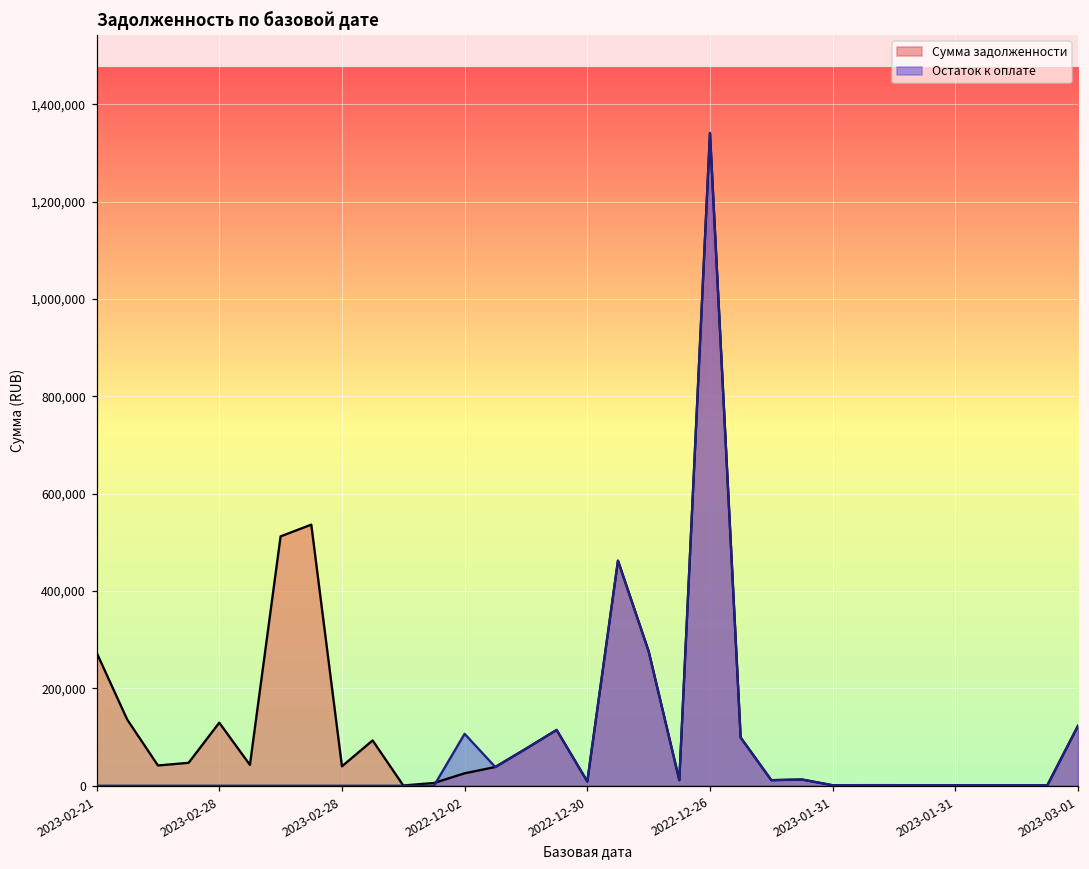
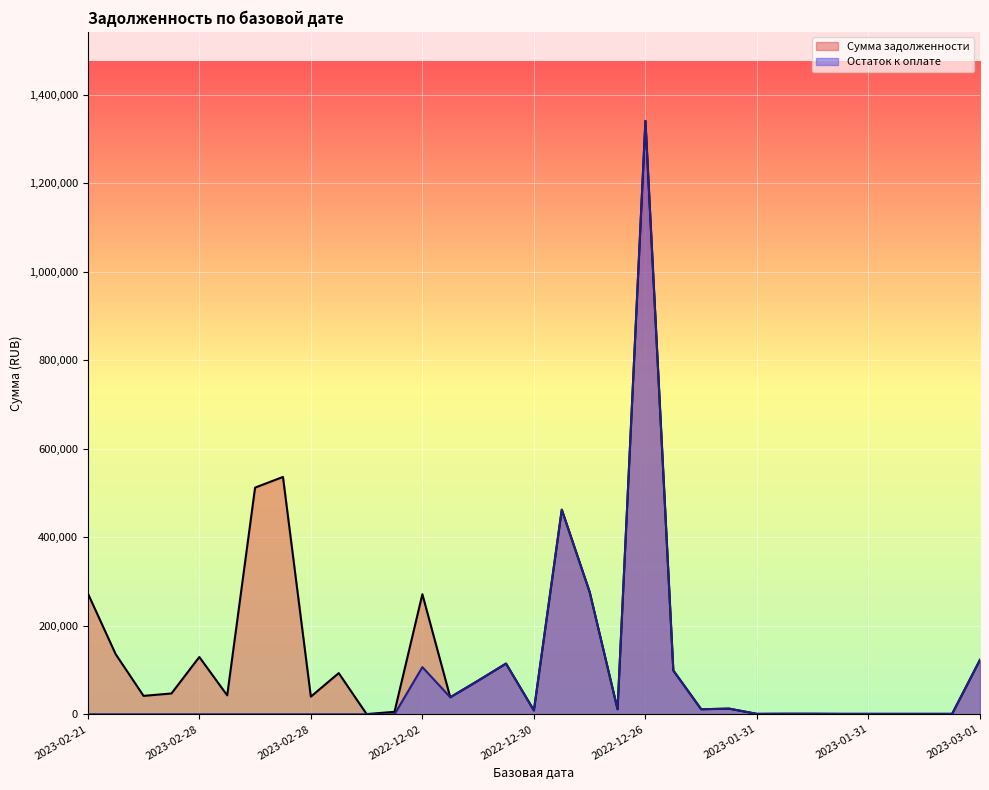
Сумма задолженности, 2022-12-02: 30,000 -> 270,000
